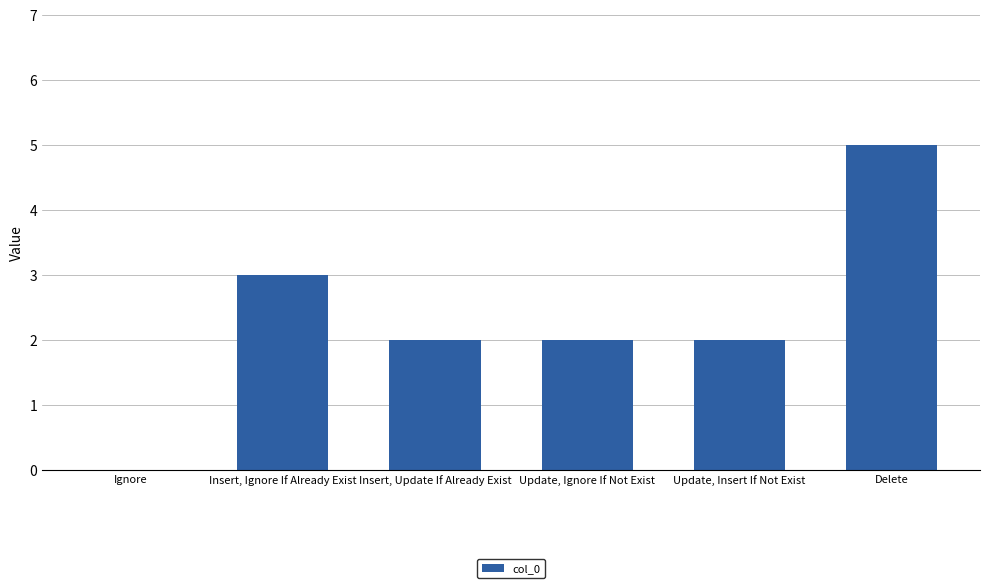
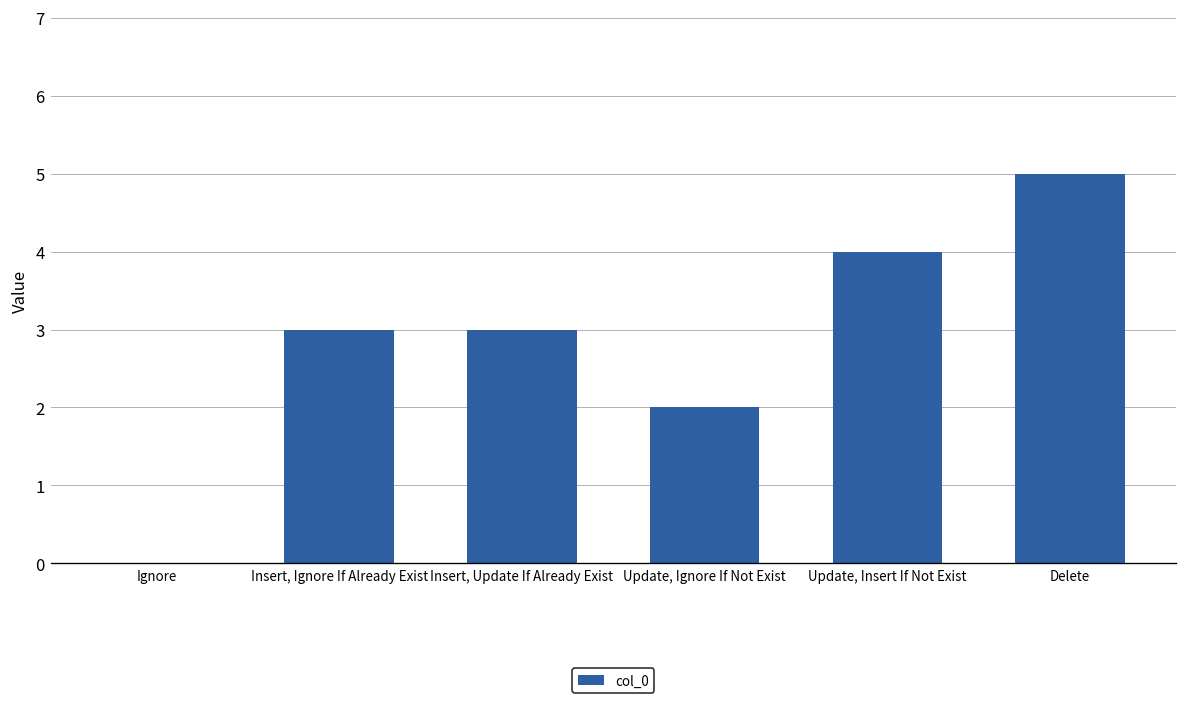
Insert, Update If Already Exist: 2 -> 3
Update, Insert If Not Exist: 2 -> 4
